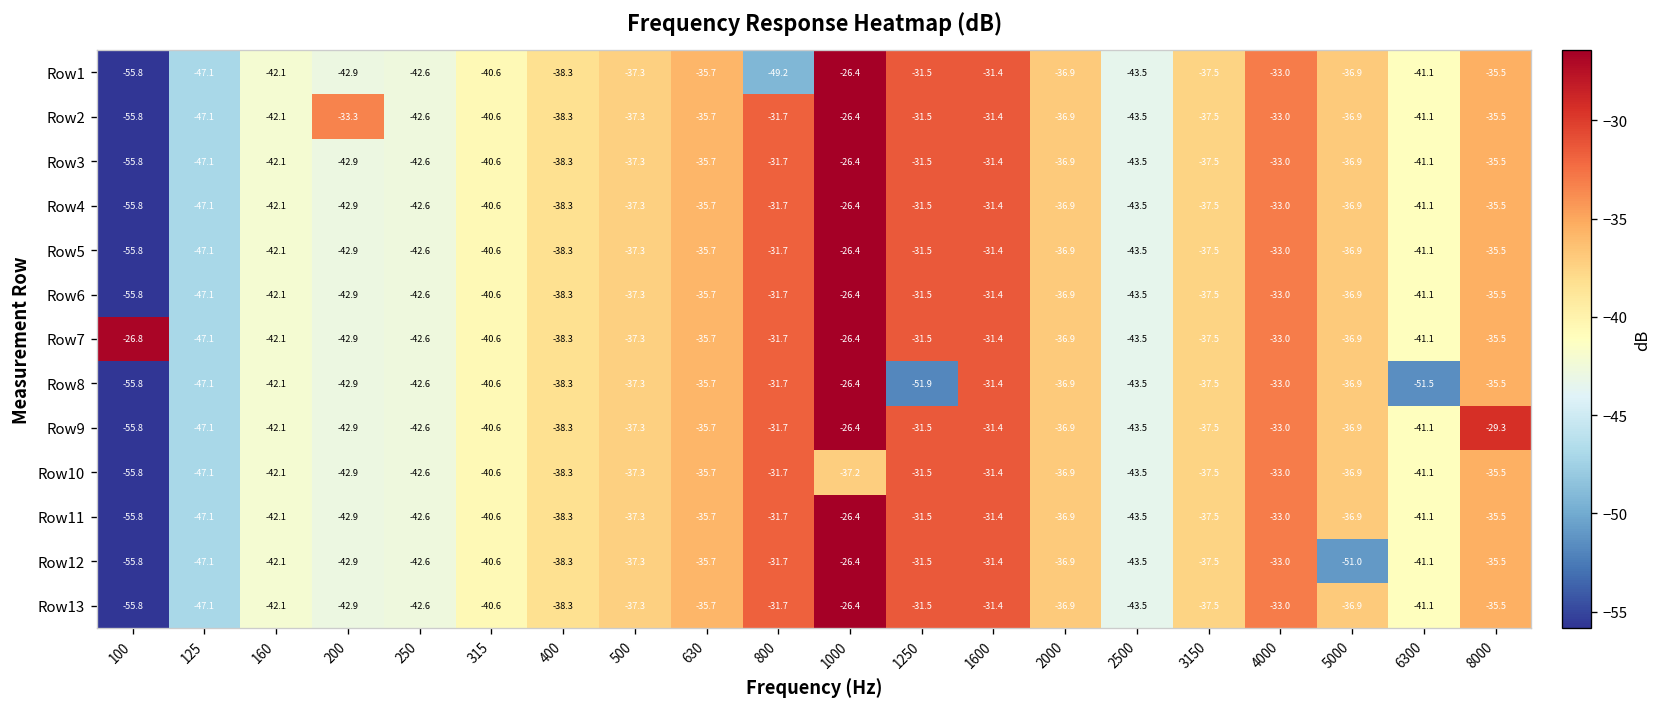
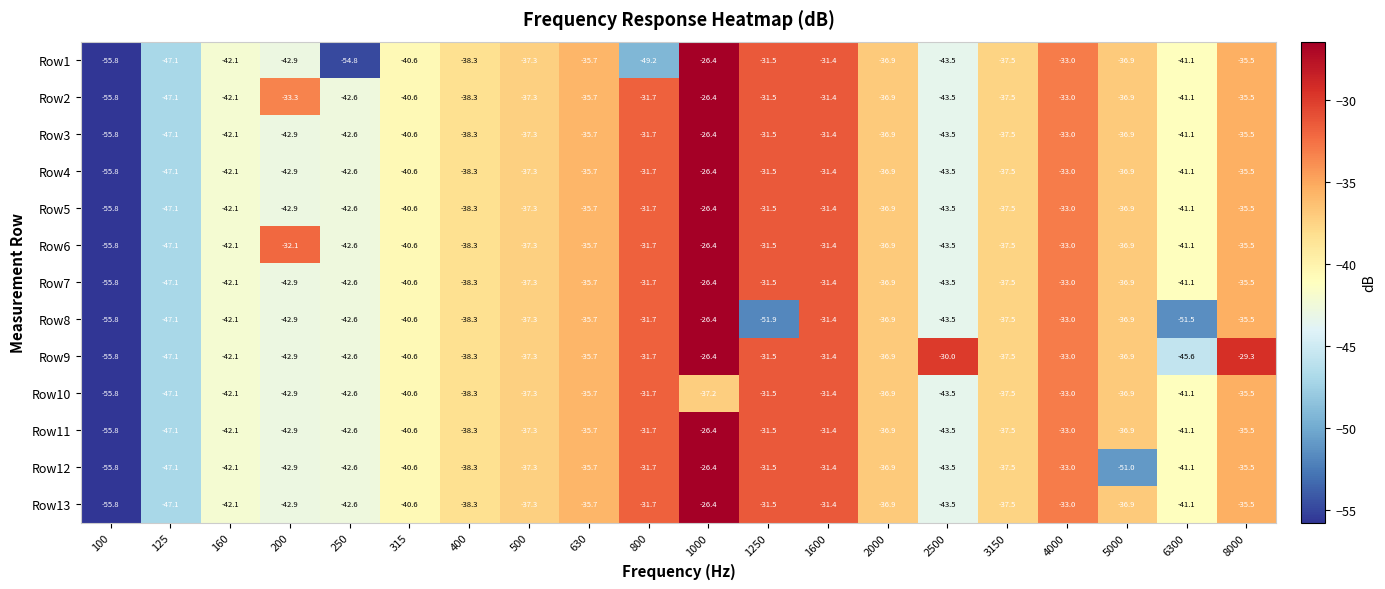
Row1, 250: -42.6 -> -54.8
Row6, 200: -42.9 -> -32.1
Row7, 100: -26.8 -> -55.8
Row9, 2500: -43.5 -> -30.0
Row9, 6300: -41.1 -> -45.6
